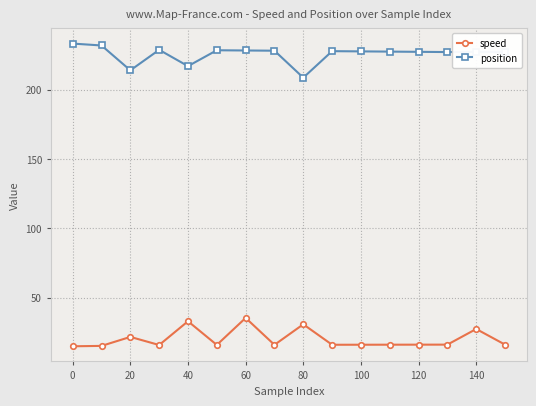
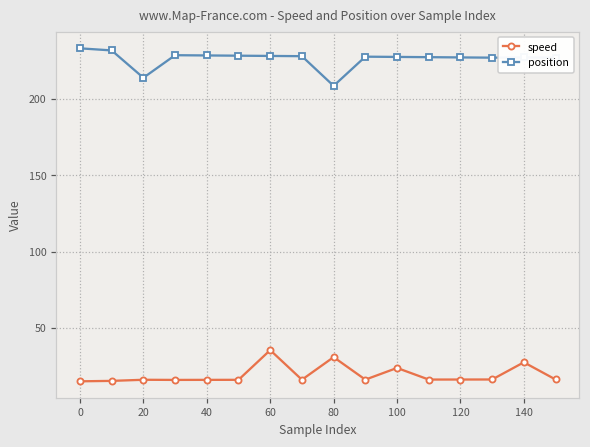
speed, 20: 22 -> 16
speed, 40: 33 -> 16
position, 40: 217 -> 228
speed, 100: 16 -> 24
